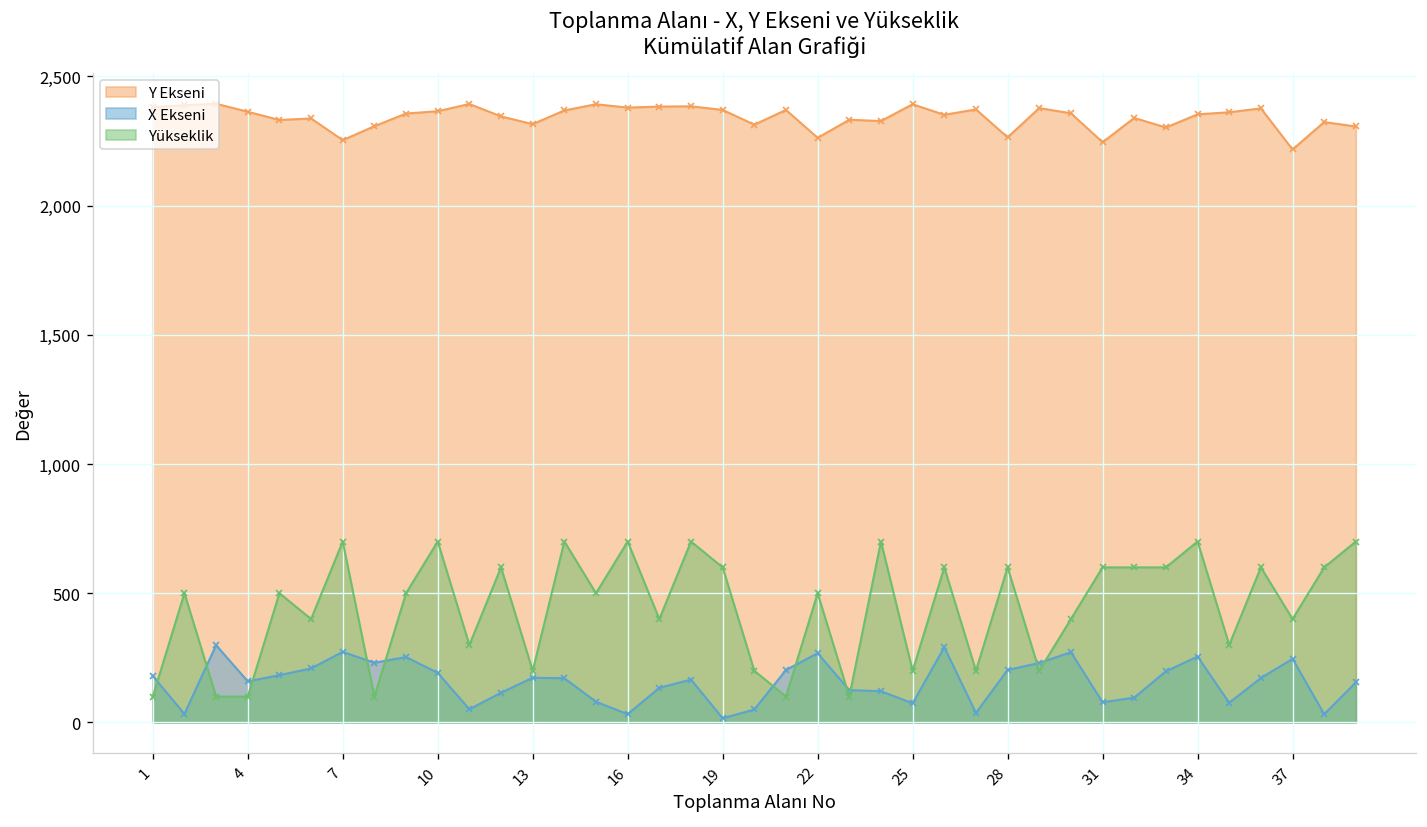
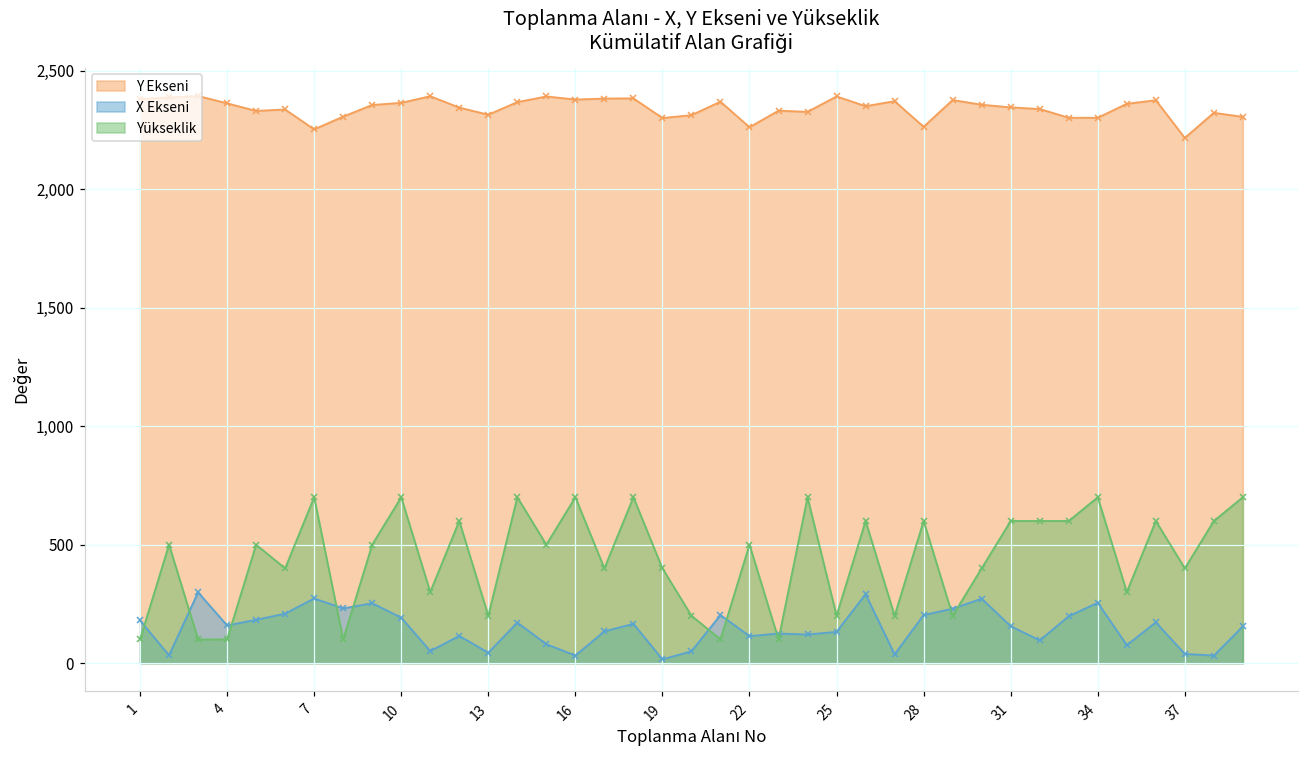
X Ekseni, 13: 170 -> 40
Y Ekseni, 19: 2,370 -> 2,300
Yükseklik, 19: 600 -> 400
X Ekseni, 22: 270 -> 110
X Ekseni, 25: 70 -> 130
Y Ekseni, 31: 2,250 -> 2,350
X Ekseni, 31: 80 -> 160
Y Ekseni, 34: 2,350 -> 2,300
X Ekseni, 37: 250 -> 40
